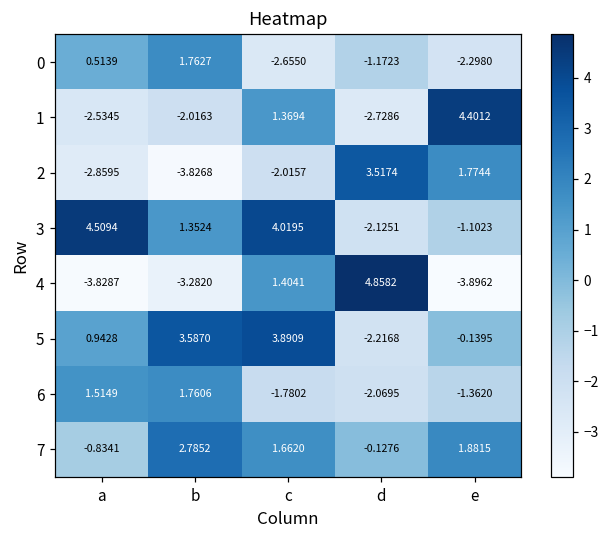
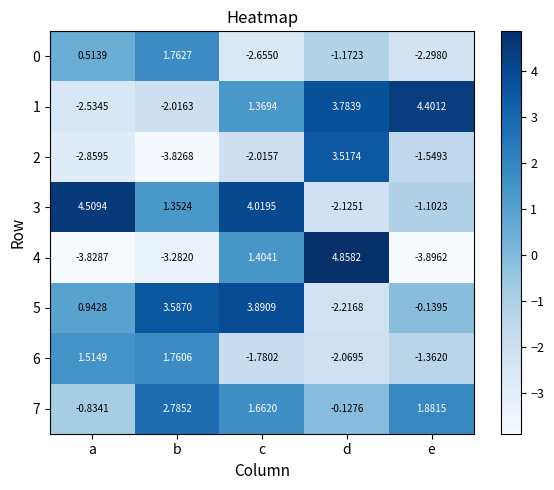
1, d: -2.7286 -> 3.7839
2, e: 1.7744 -> -1.5493
